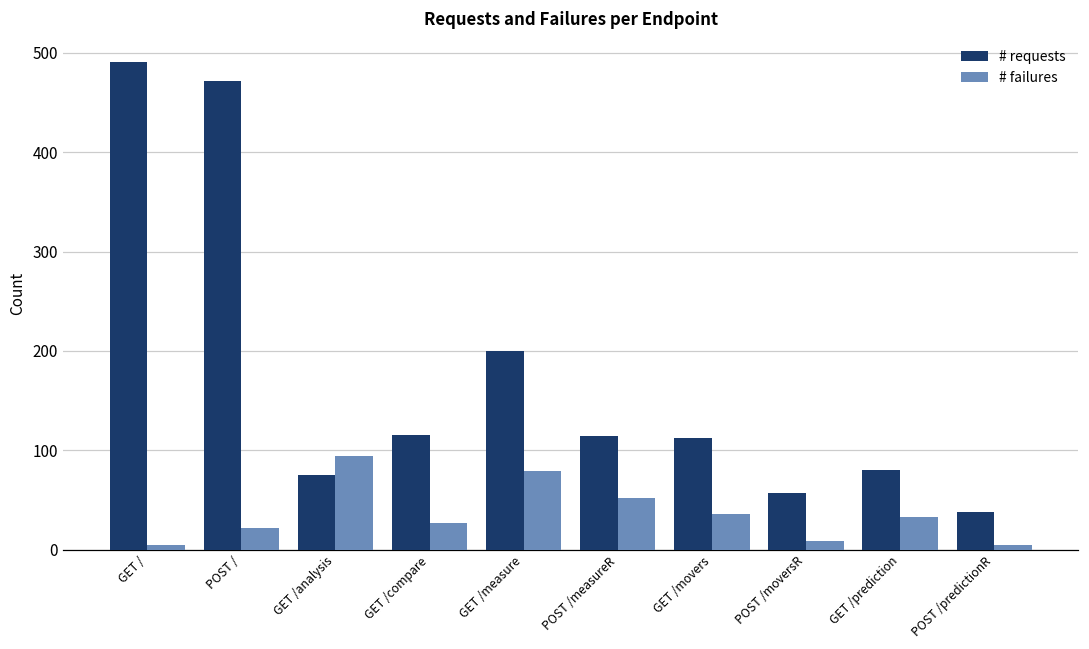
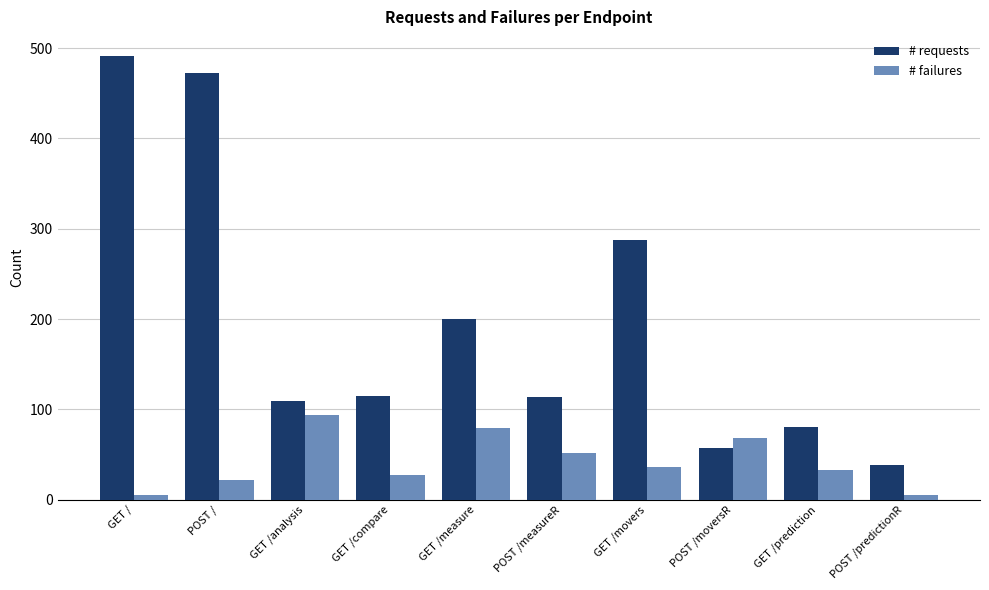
# requests, GET /analysis: 80 -> 110
# requests, GET /movers: 110 -> 290
# failures, POST /moversR: 10 -> 70
